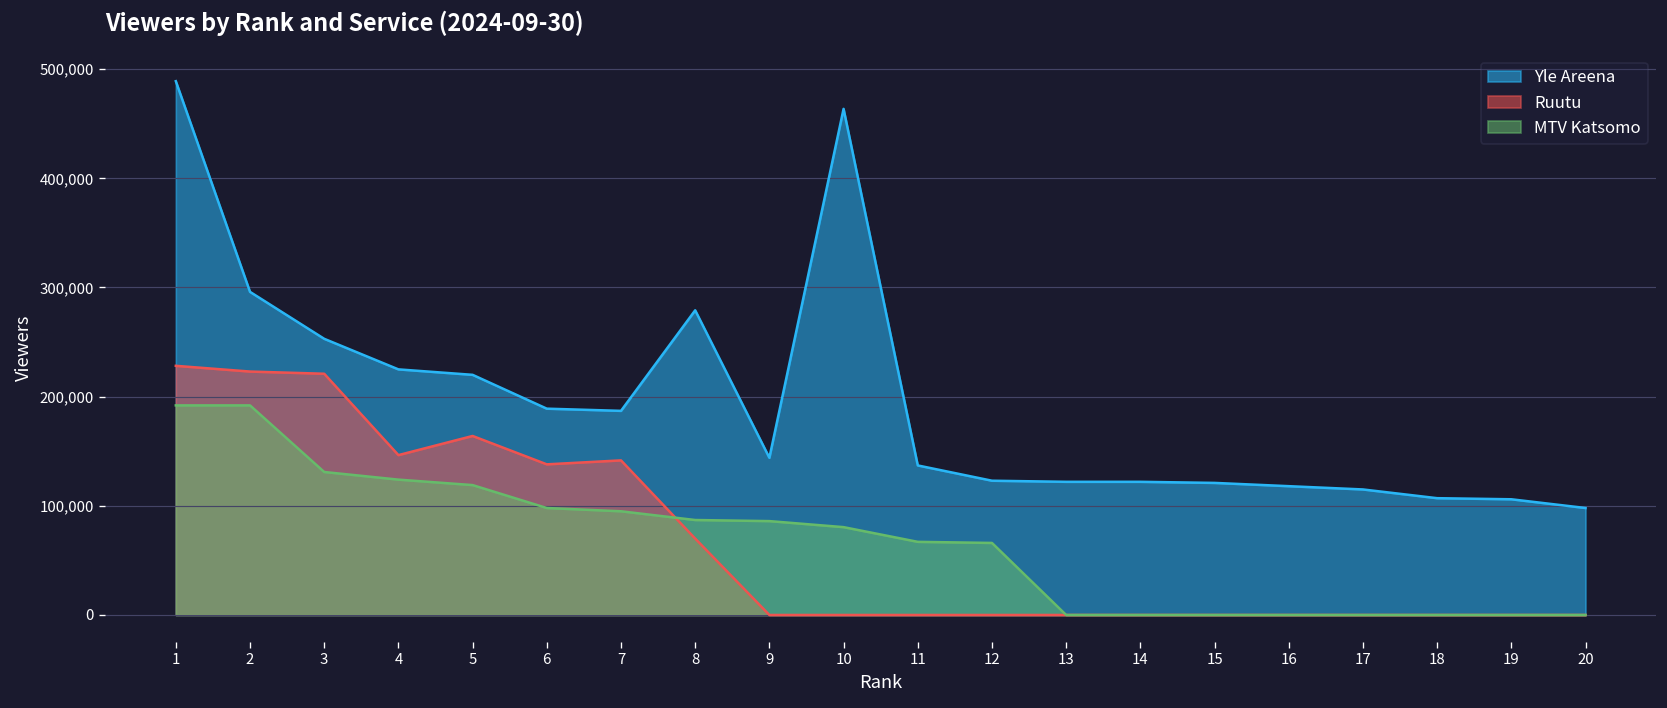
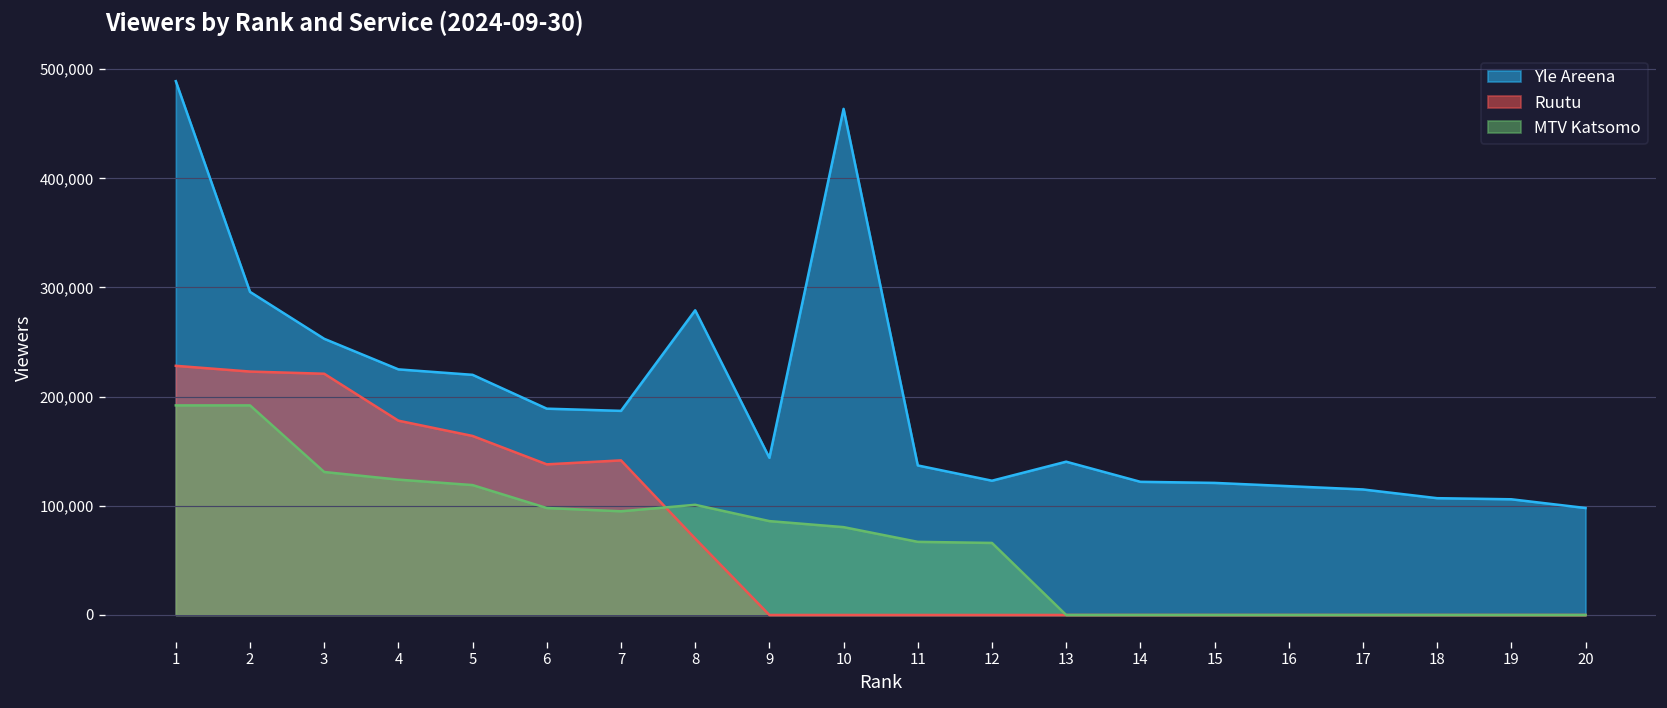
Ruutu, 4: 150,000 -> 180,000
MTV Katsomo, 8: 90,000 -> 100,000
Yle Areena, 13: 120,000 -> 140,000
